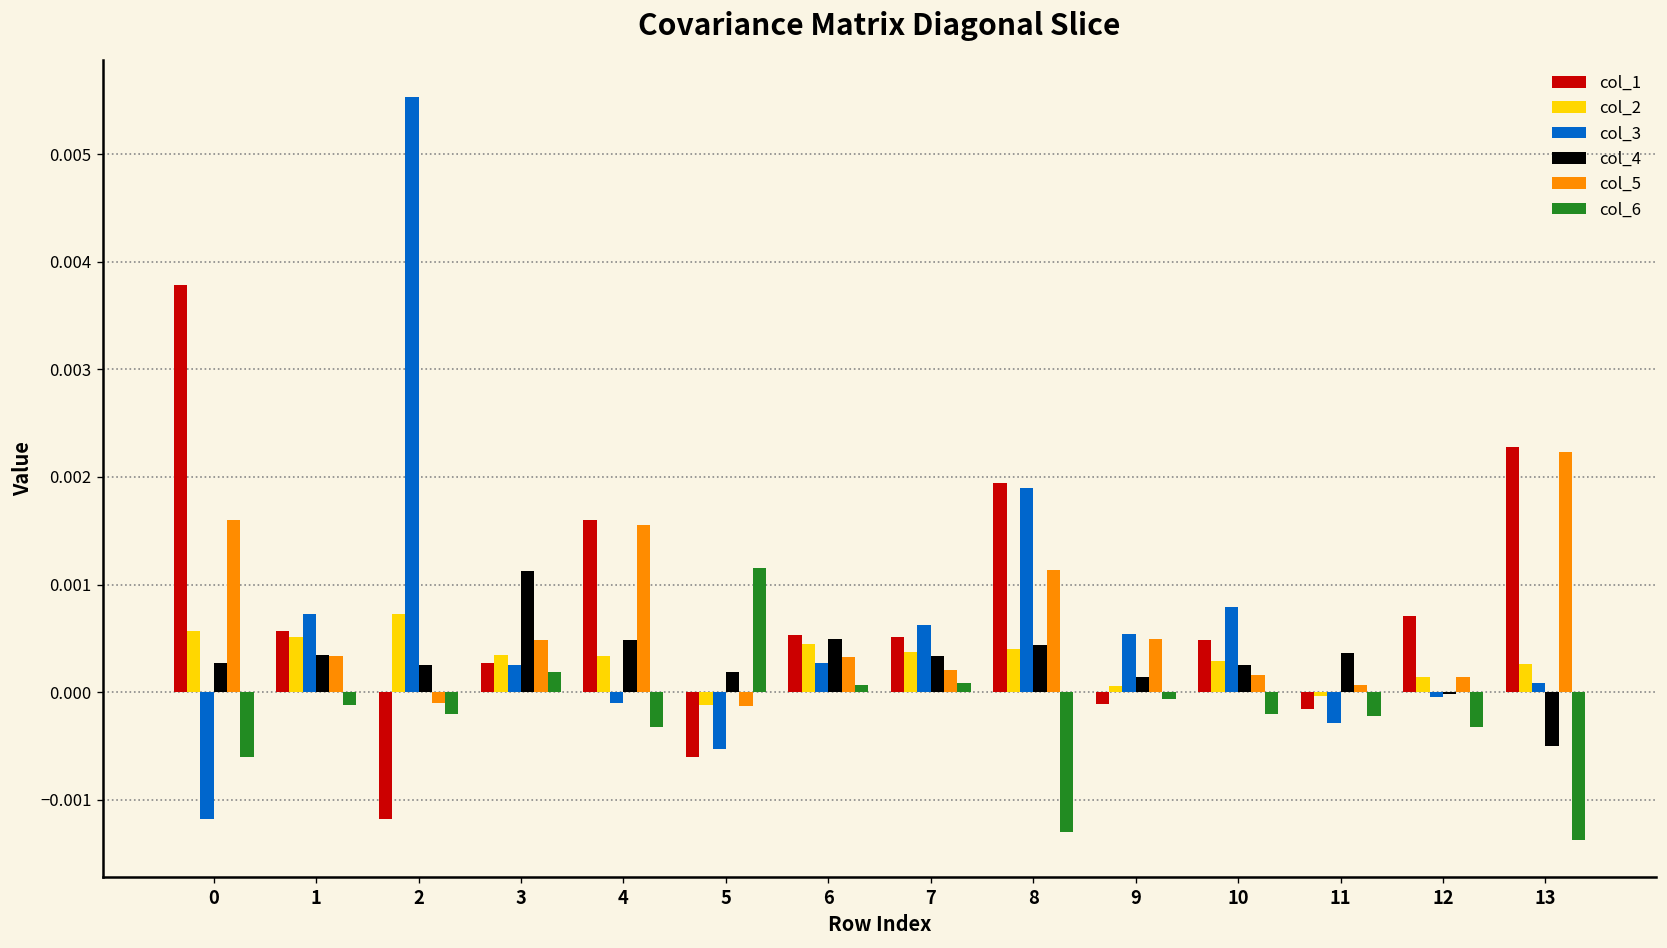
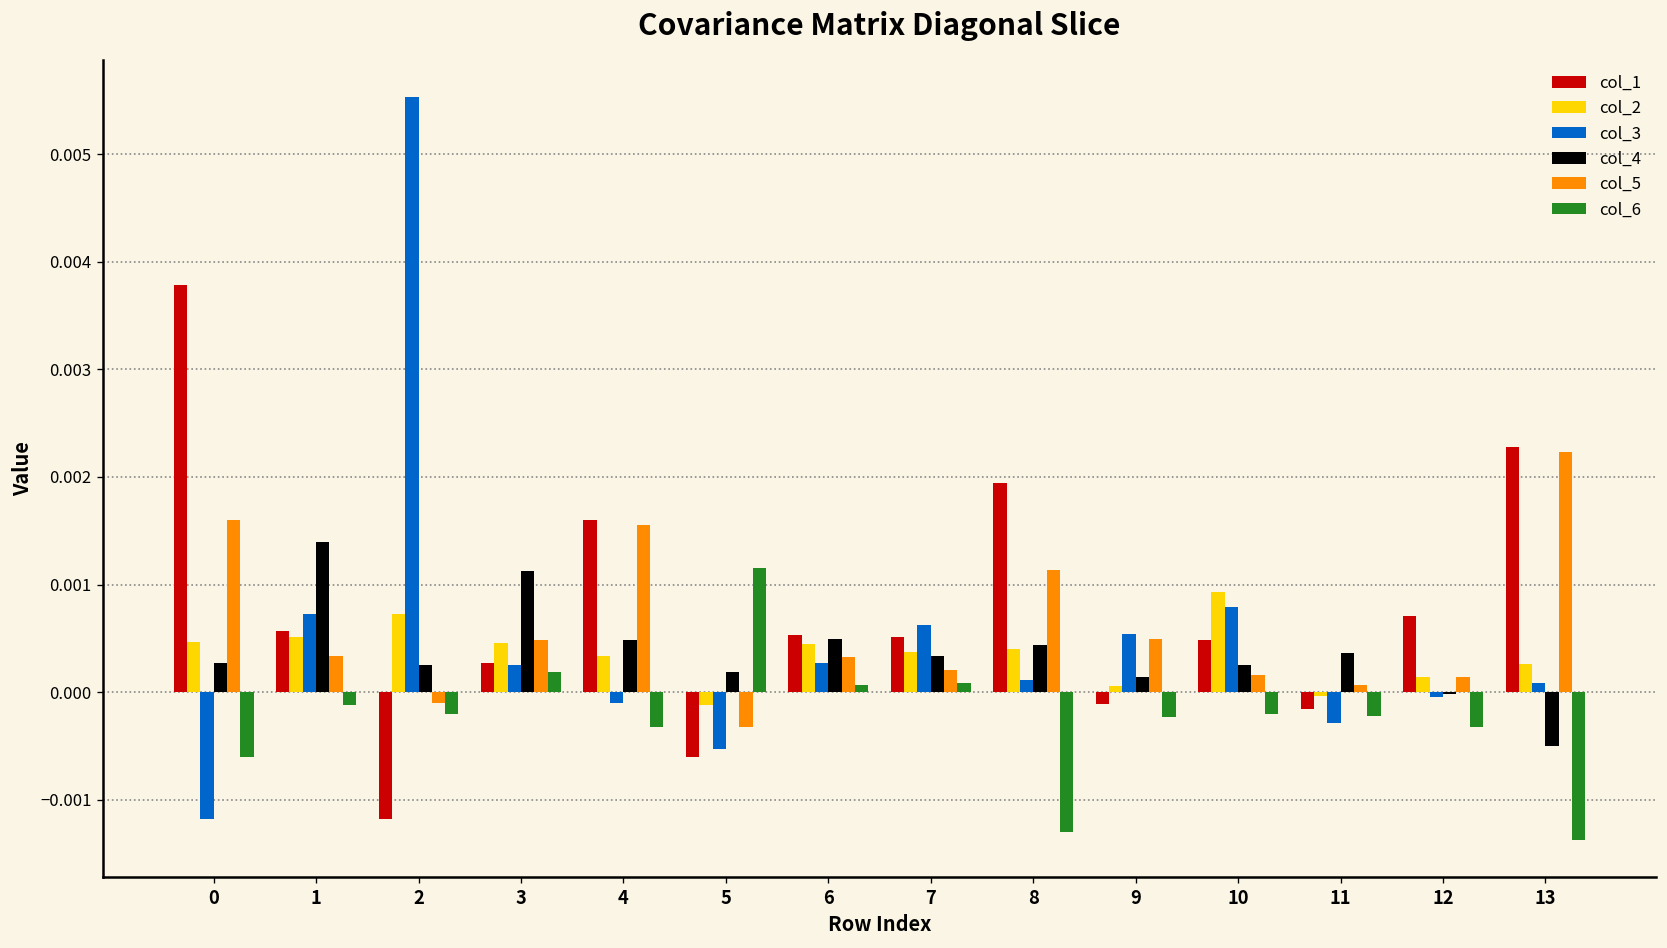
col_2, 0: 0.0006 -> 0.0005
col_4, 1: 0.0003 -> 0.0014
col_2, 3: 0.0003 -> 0.0005
col_5, 5: -0.0001 -> -0.0003
col_3, 8: 0.0019 -> 0.0001
col_6, 9: -0.0001 -> -0.0002
col_2, 10: 0.0003 -> 0.0009
